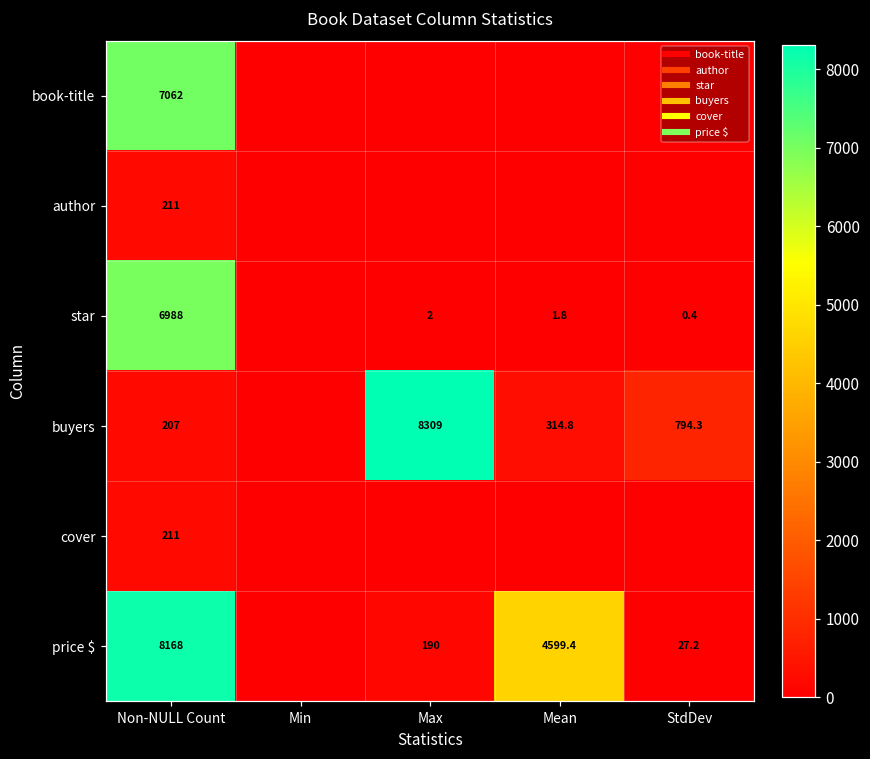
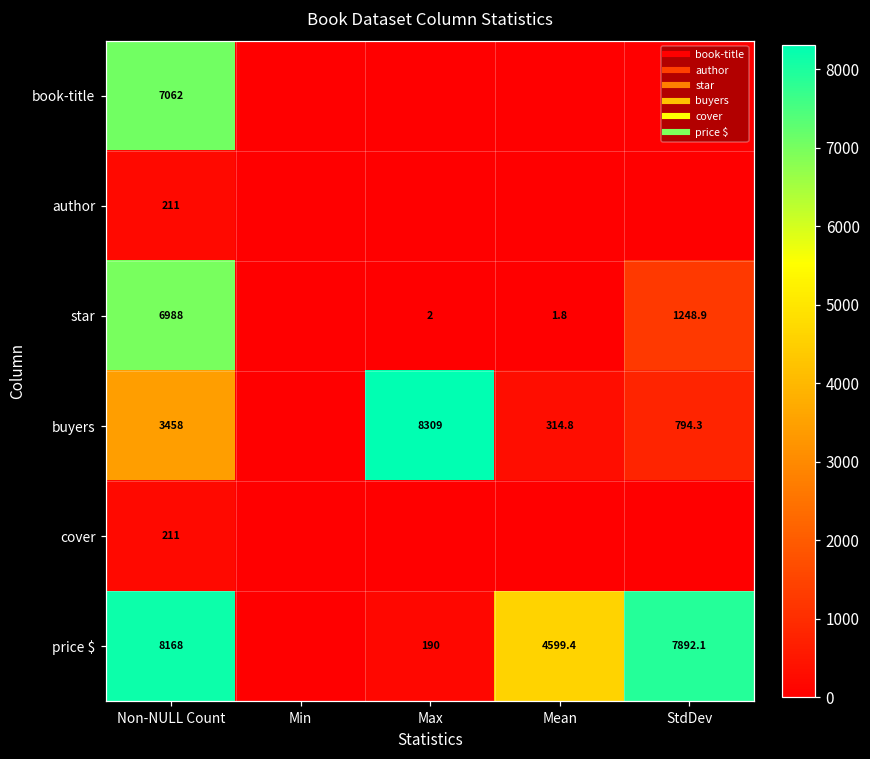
star, StdDev: 0.4 -> 1248.9
buyers, Non-NULL Count: 207 -> 3458
price $, StdDev: 27.2 -> 7892.1
